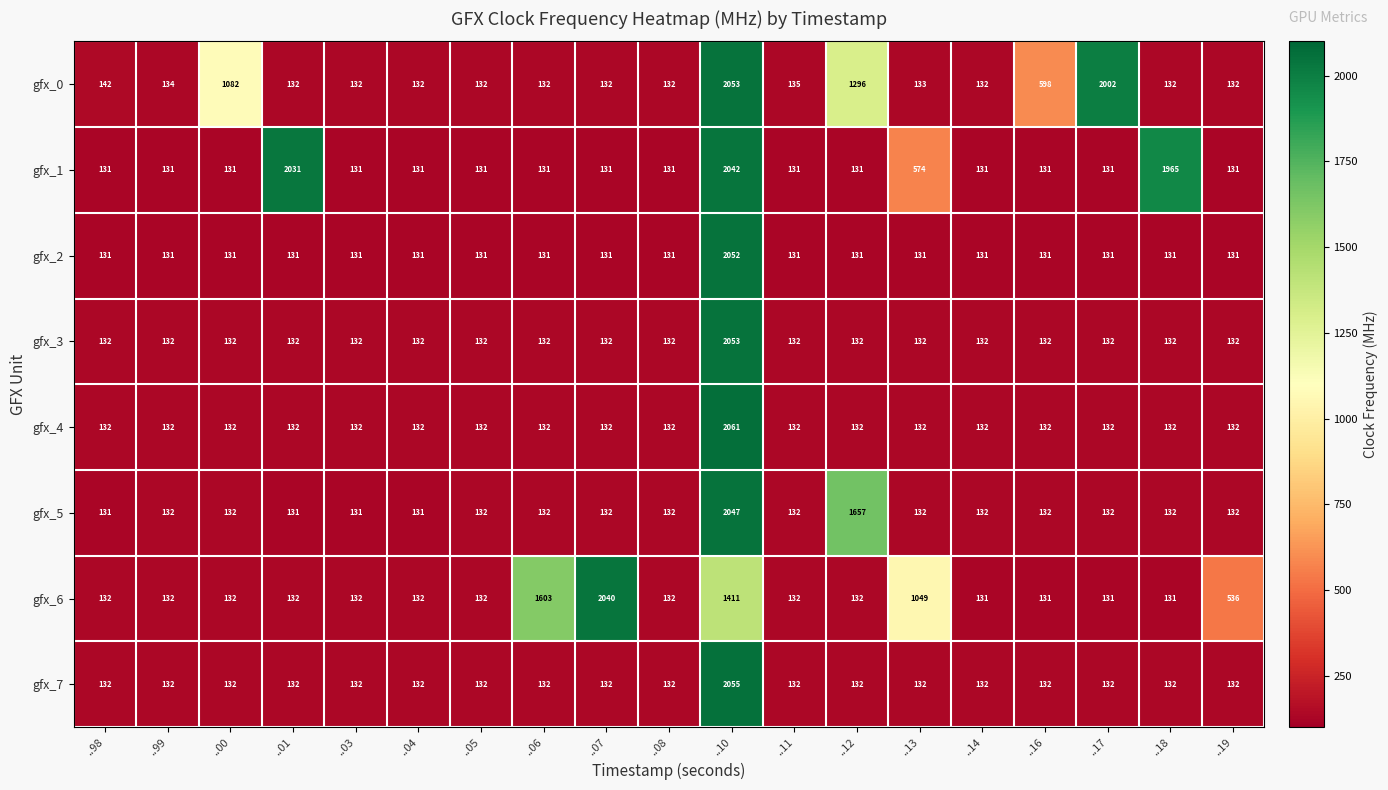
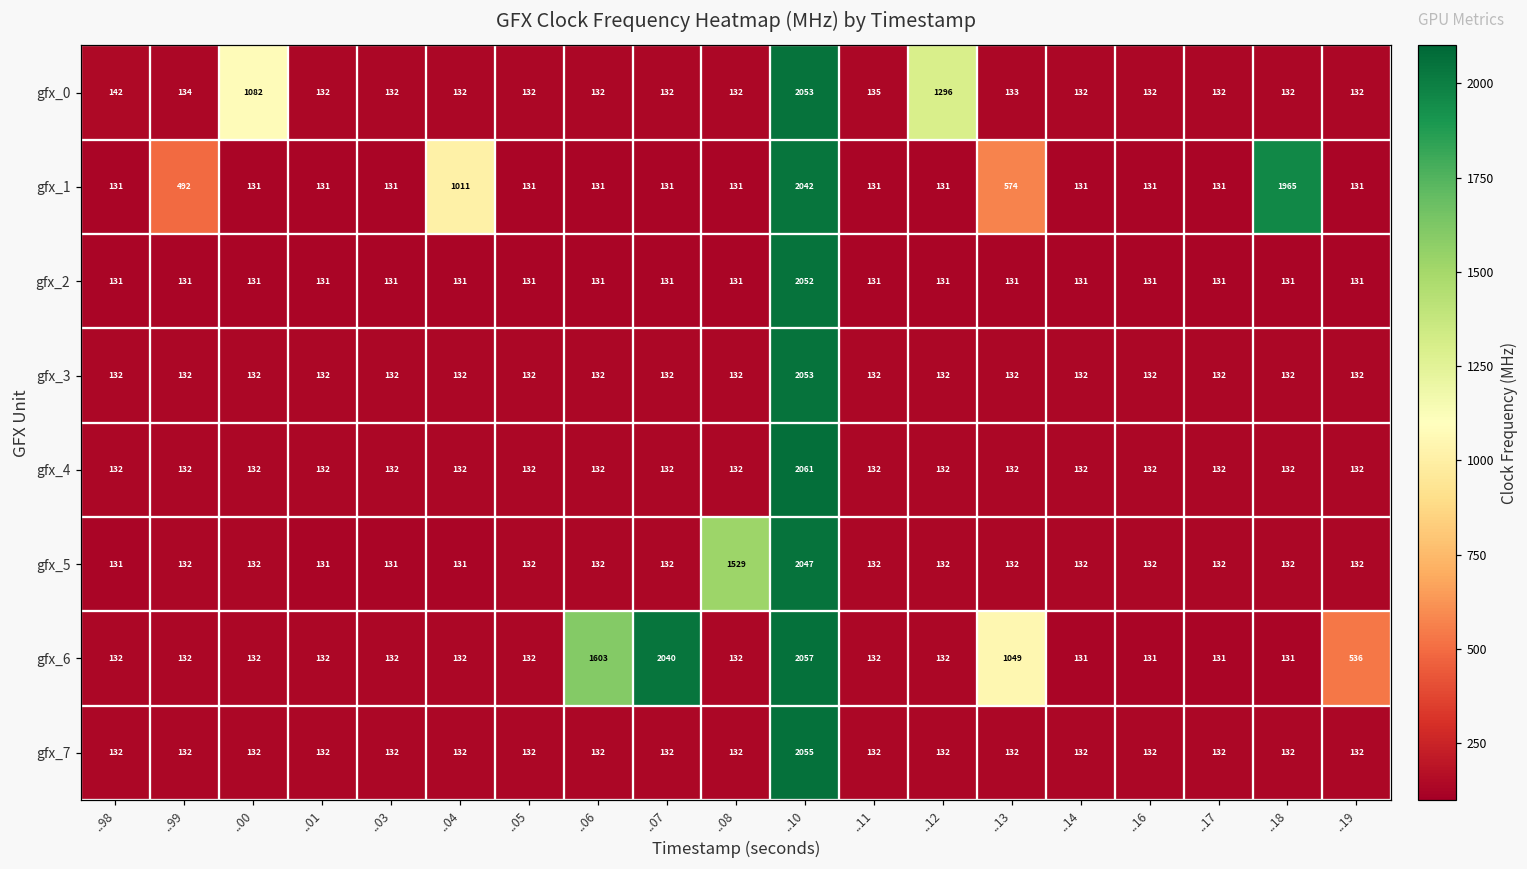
gfx_0, ..16: 598 -> 132
gfx_0, ..17: 2002 -> 132
gfx_1, ..99: 131 -> 492
gfx_1, ..01: 2031 -> 131
gfx_1, ..04: 131 -> 1011
gfx_5, ..08: 132 -> 1529
gfx_5, ..12: 1657 -> 132
gfx_6, ..10: 1411 -> 2057
